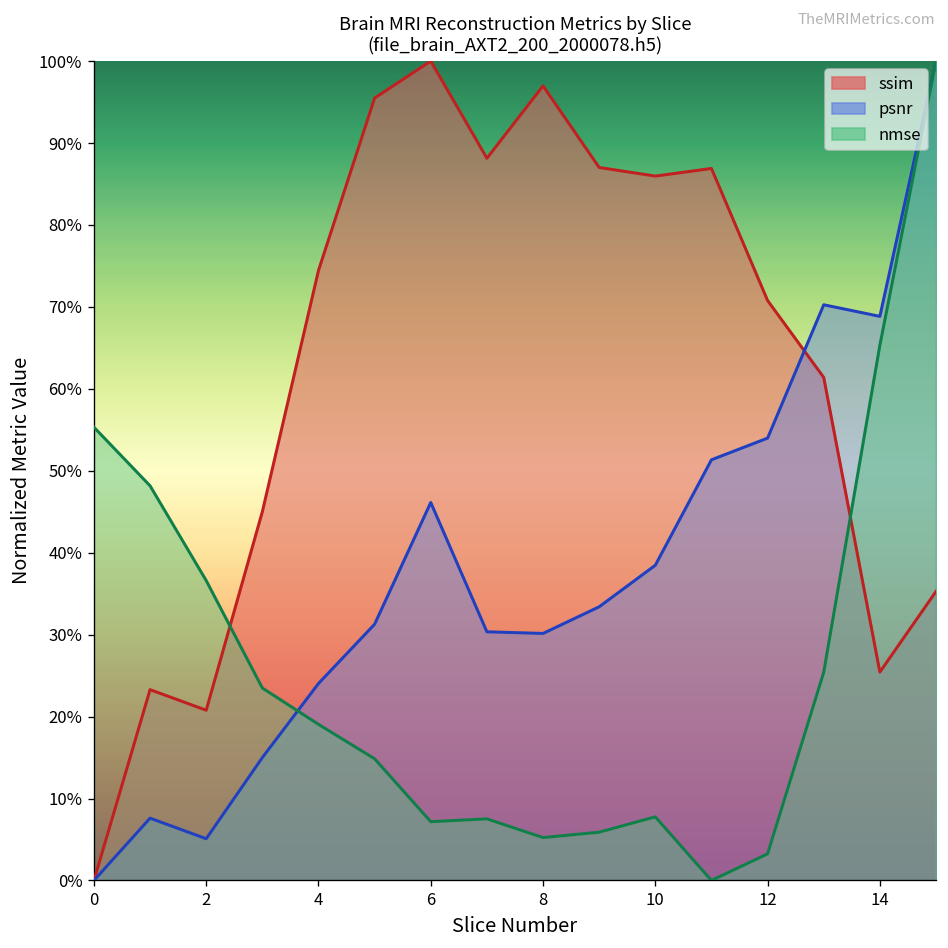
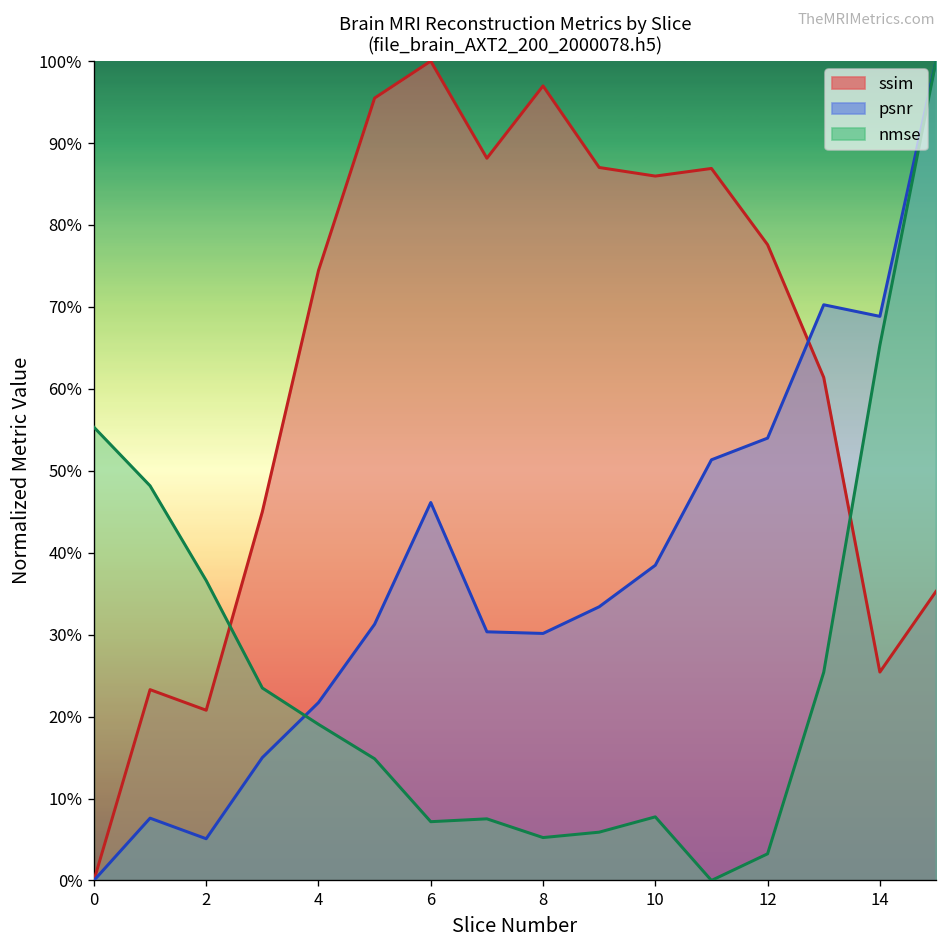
psnr, 4: 24% -> 22%
ssim, 12: 71% -> 78%
